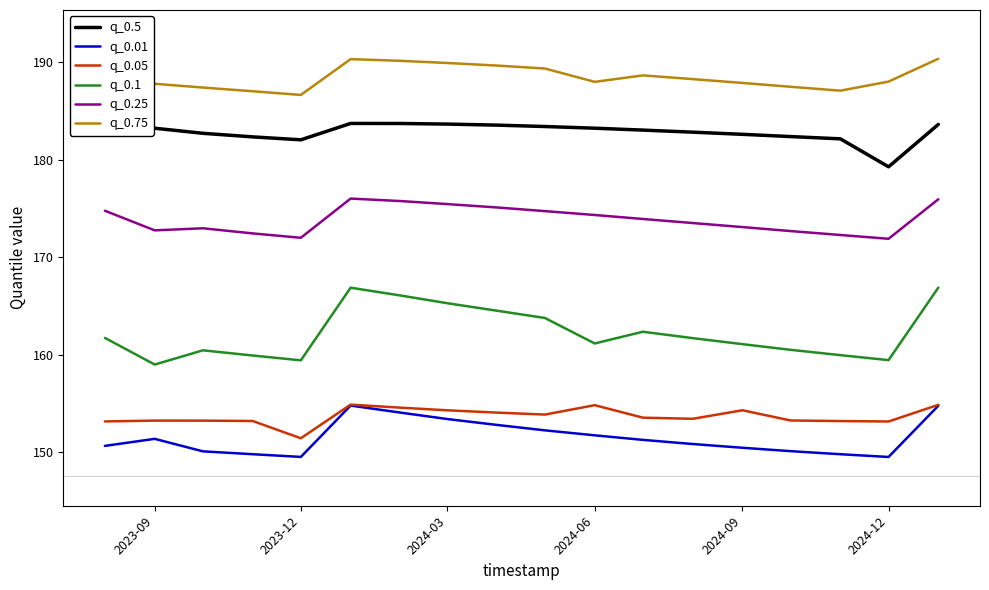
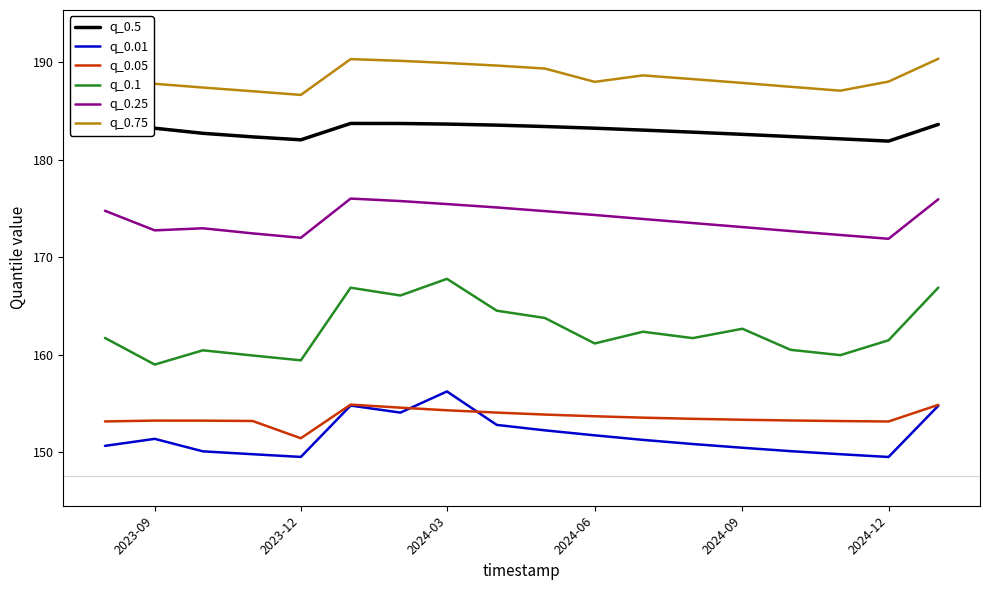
q_0.01, 2024-03: 153 -> 156
q_0.1, 2024-03: 165 -> 168
q_0.05, 2024-06: 155 -> 154
q_0.05, 2024-09: 154 -> 153
q_0.1, 2024-09: 161 -> 163
q_0.5, 2024-12: 179 -> 182
q_0.1, 2024-12: 159 -> 161
